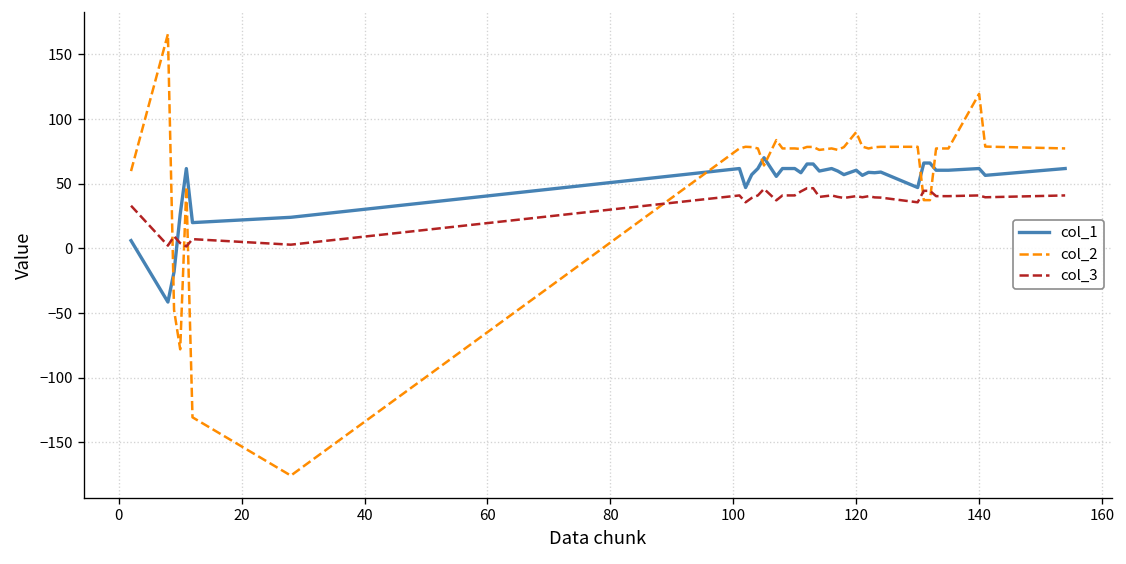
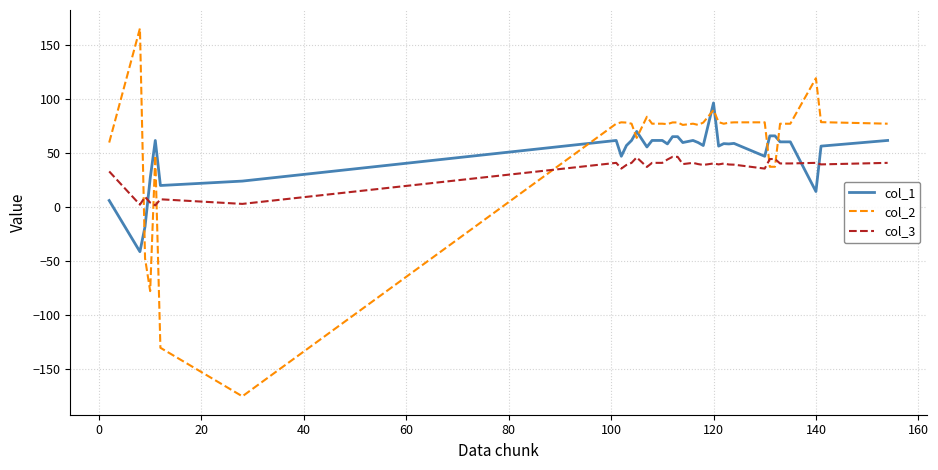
col_1, 120: 60 -> 97
col_1, 140: 62 -> 14
